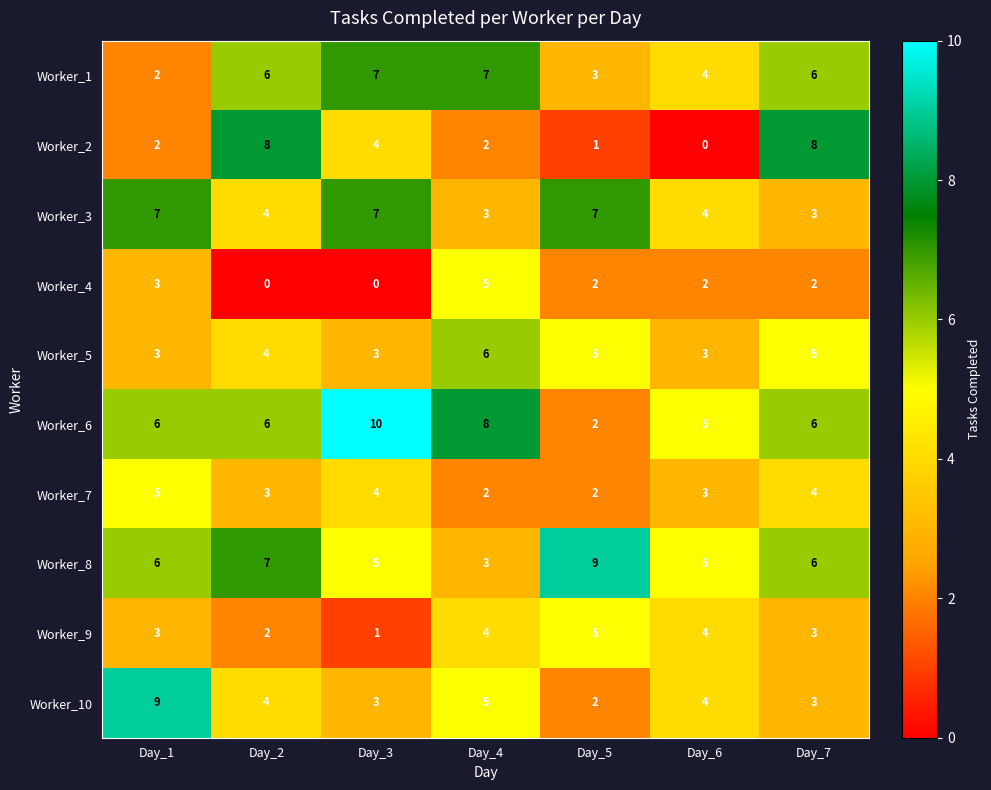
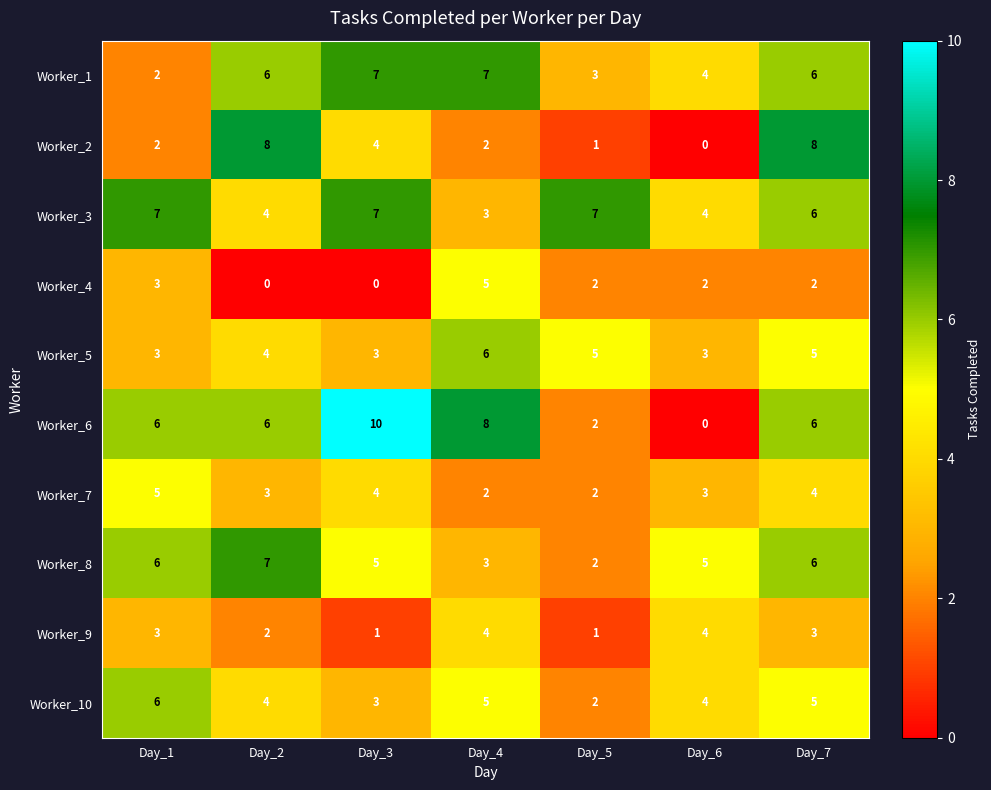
Worker_3, Day_7: 3 -> 6
Worker_6, Day_6: 5 -> 0
Worker_8, Day_5: 9 -> 2
Worker_9, Day_5: 5 -> 1
Worker_10, Day_1: 9 -> 6
Worker_10, Day_7: 3 -> 5
